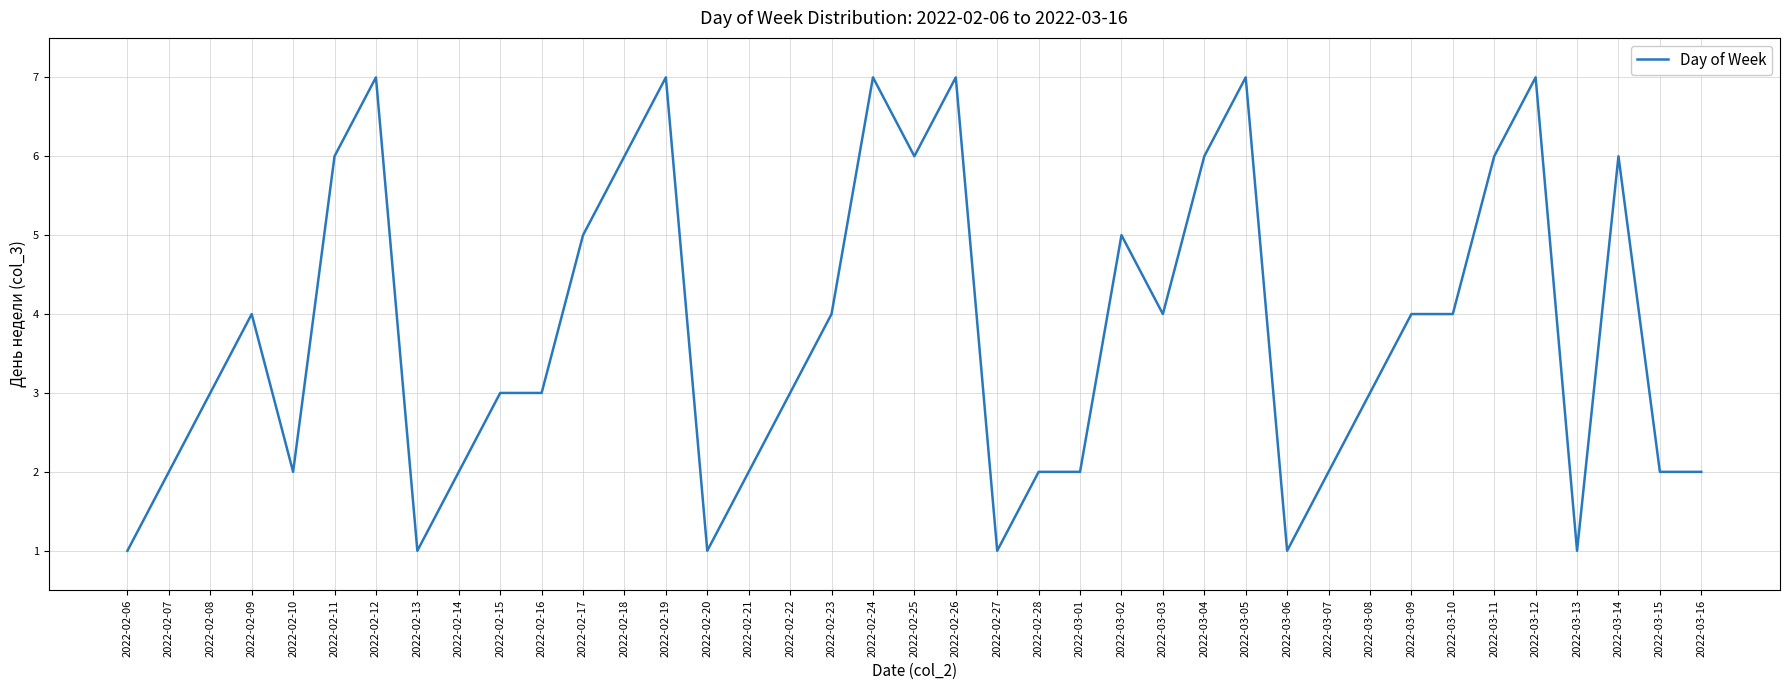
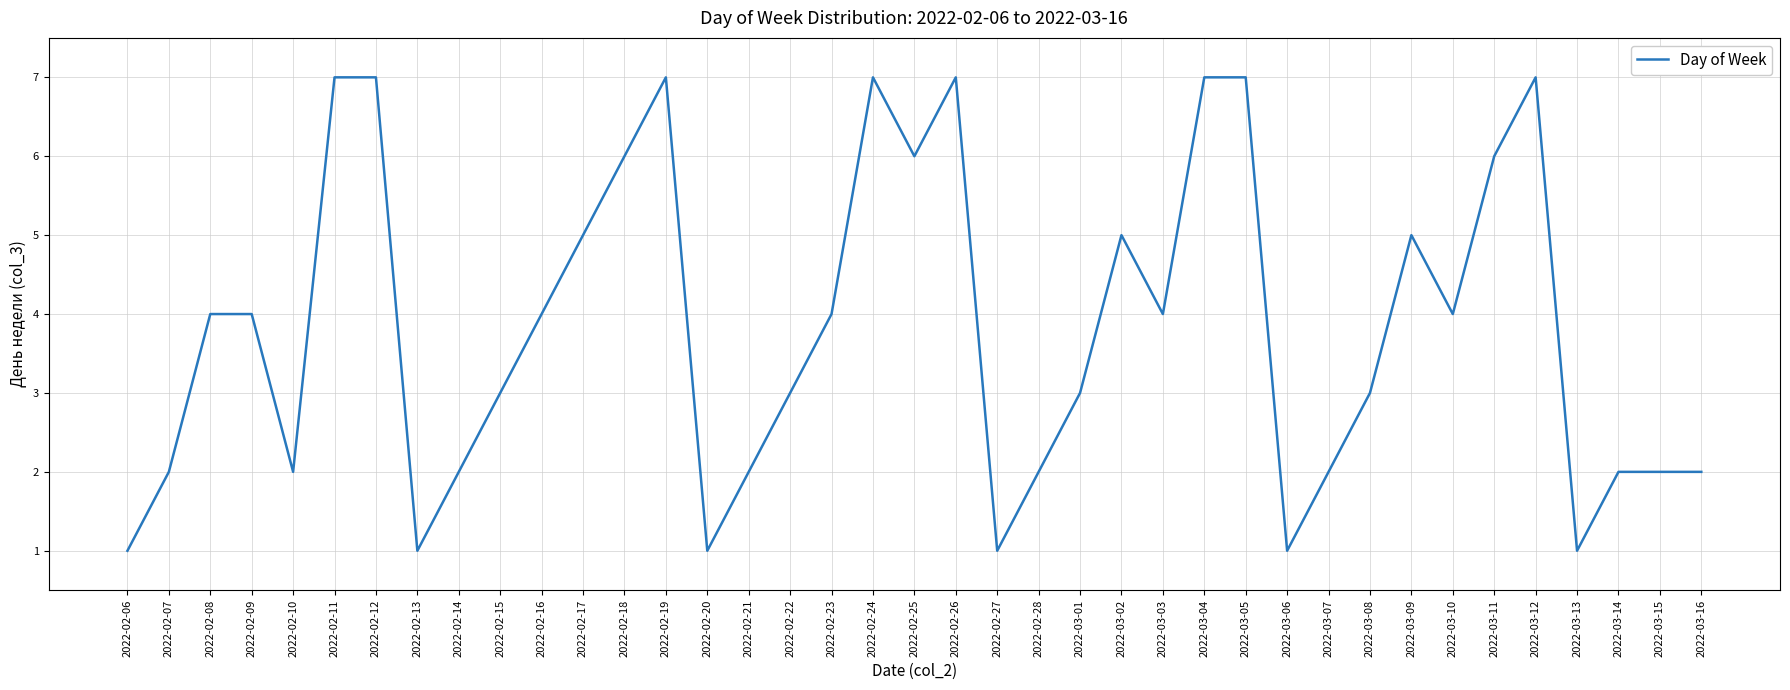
2022-02-08: 3 -> 4
2022-02-11: 6 -> 7
2022-02-16: 3 -> 4
2022-03-01: 2 -> 3
2022-03-04: 6 -> 7
2022-03-09: 4 -> 5
2022-03-14: 6 -> 2
